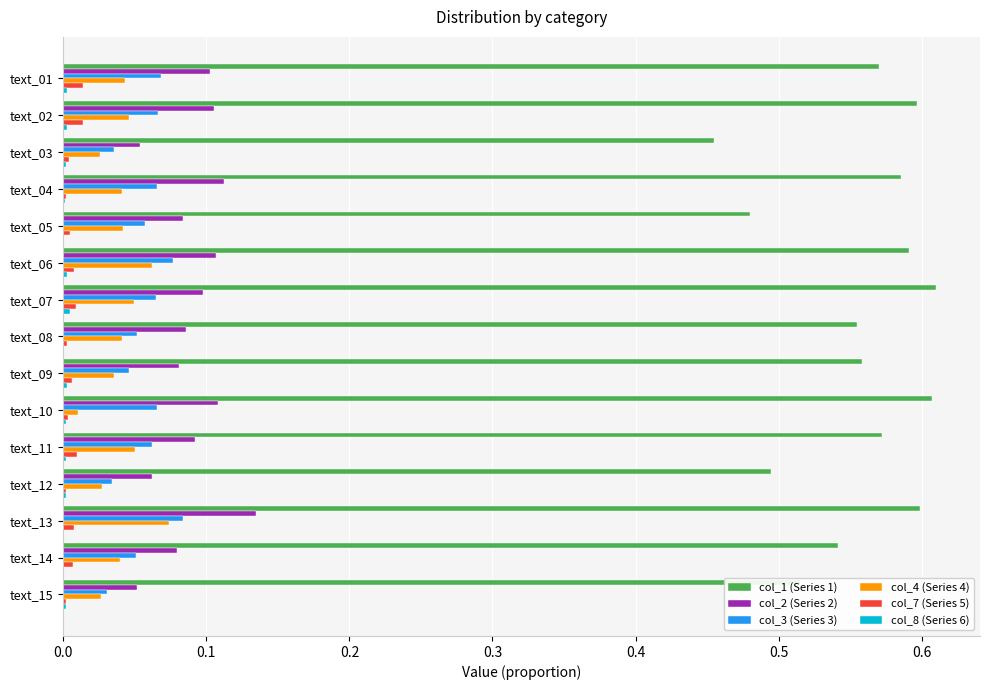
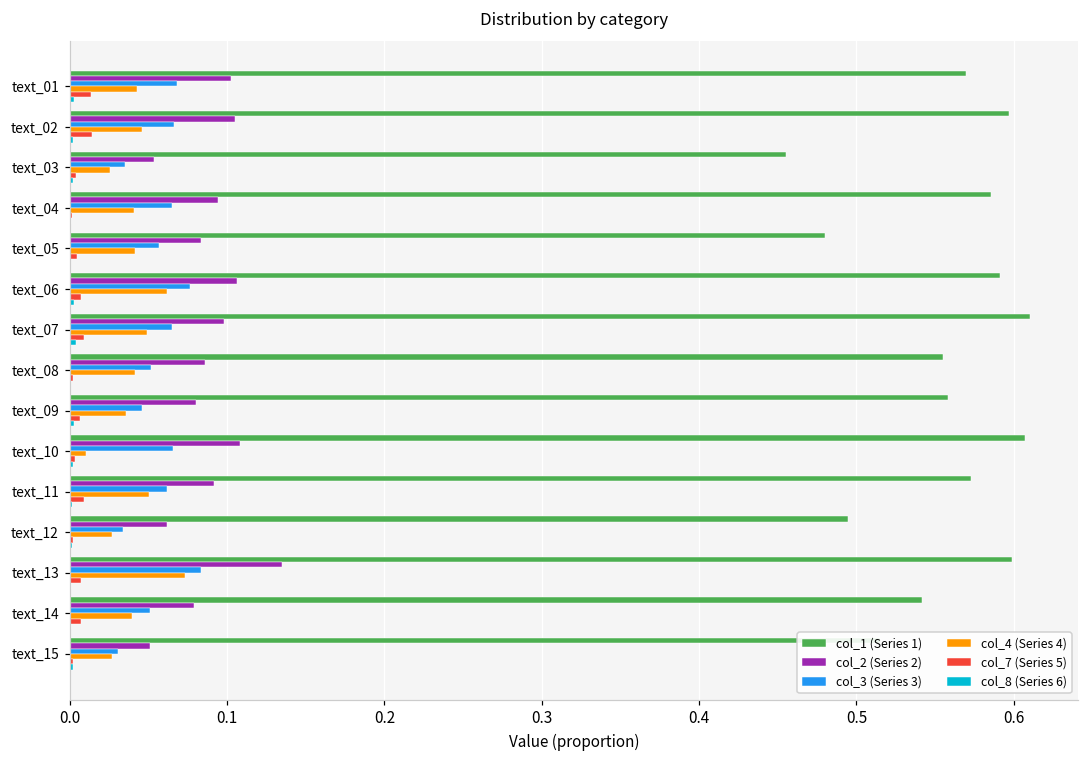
col_2 (Series 2), text_04: 0.112 -> 0.095
